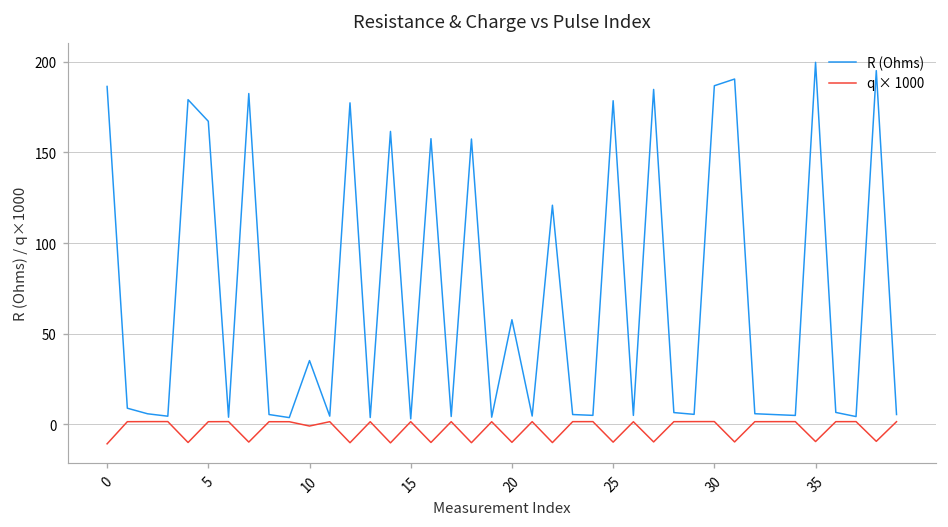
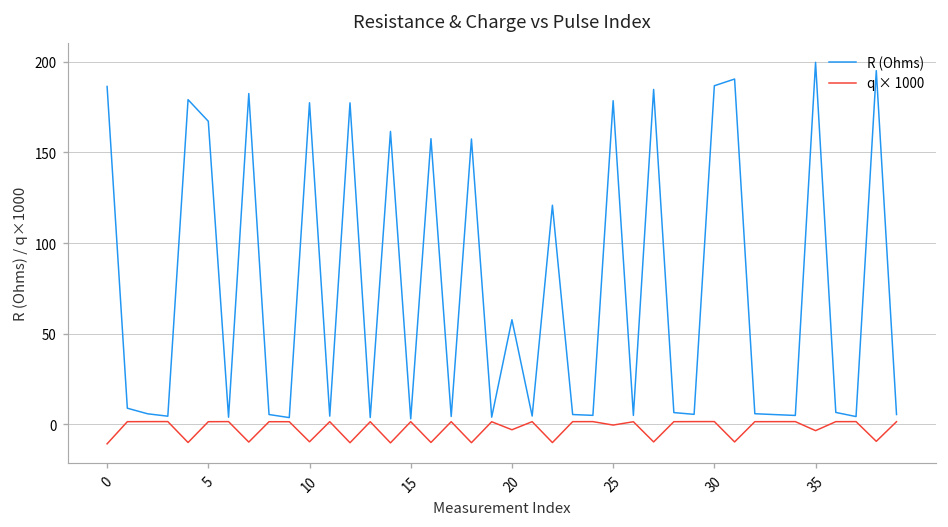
R (Ohms), 10: 35 -> 177
q × 1000, 10: -1 -> -10
q × 1000, 20: -10 -> -3
q × 1000, 25: -10 -> 0
q × 1000, 35: -10 -> -4
